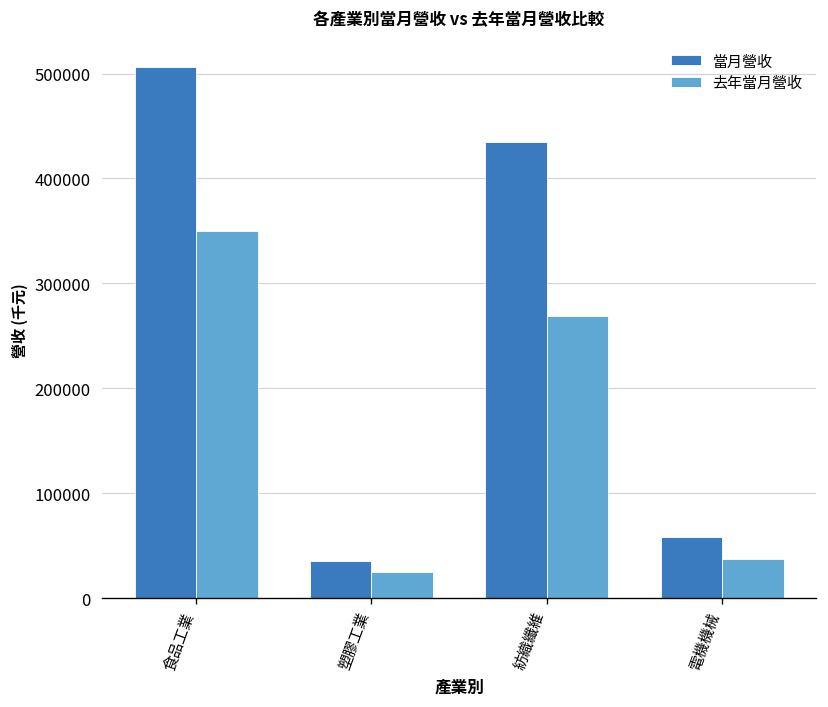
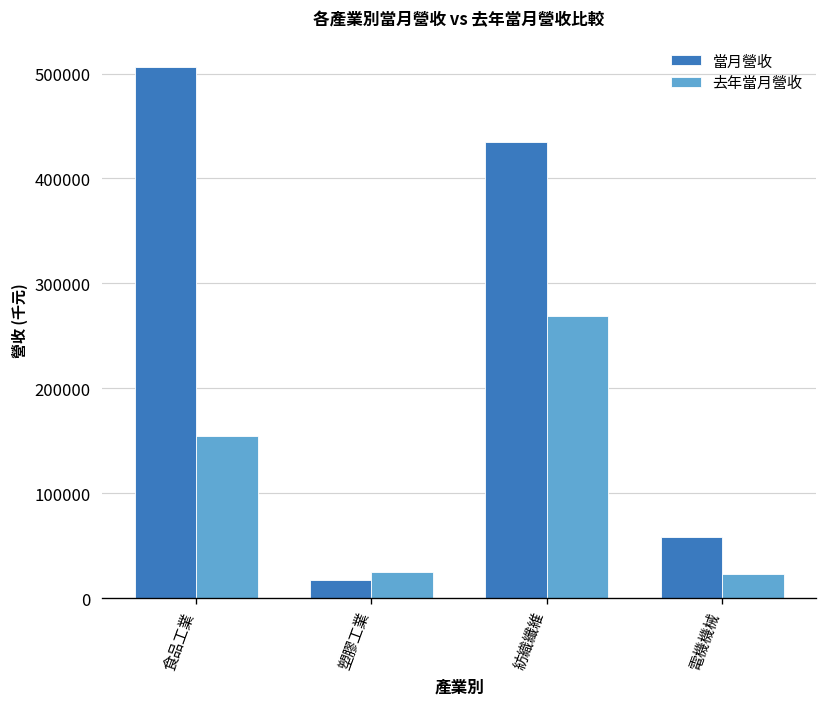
去年當月營收, 食品工業: 350000 -> 150000
當月營收, 塑膠工業: 40000 -> 20000
去年當月營收, 電機機械: 40000 -> 20000
